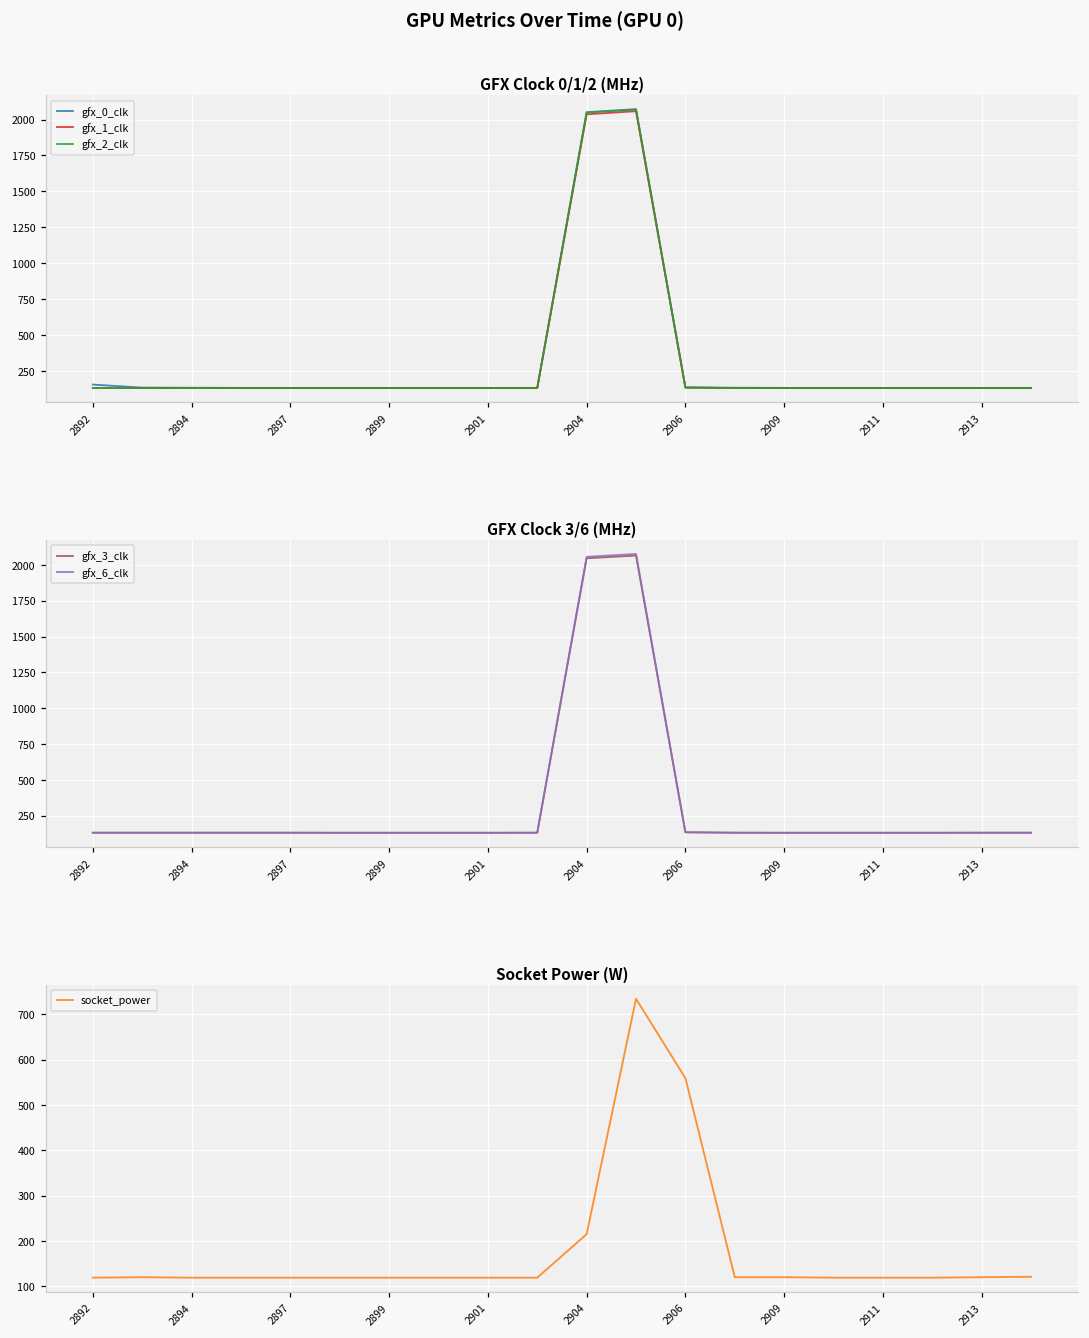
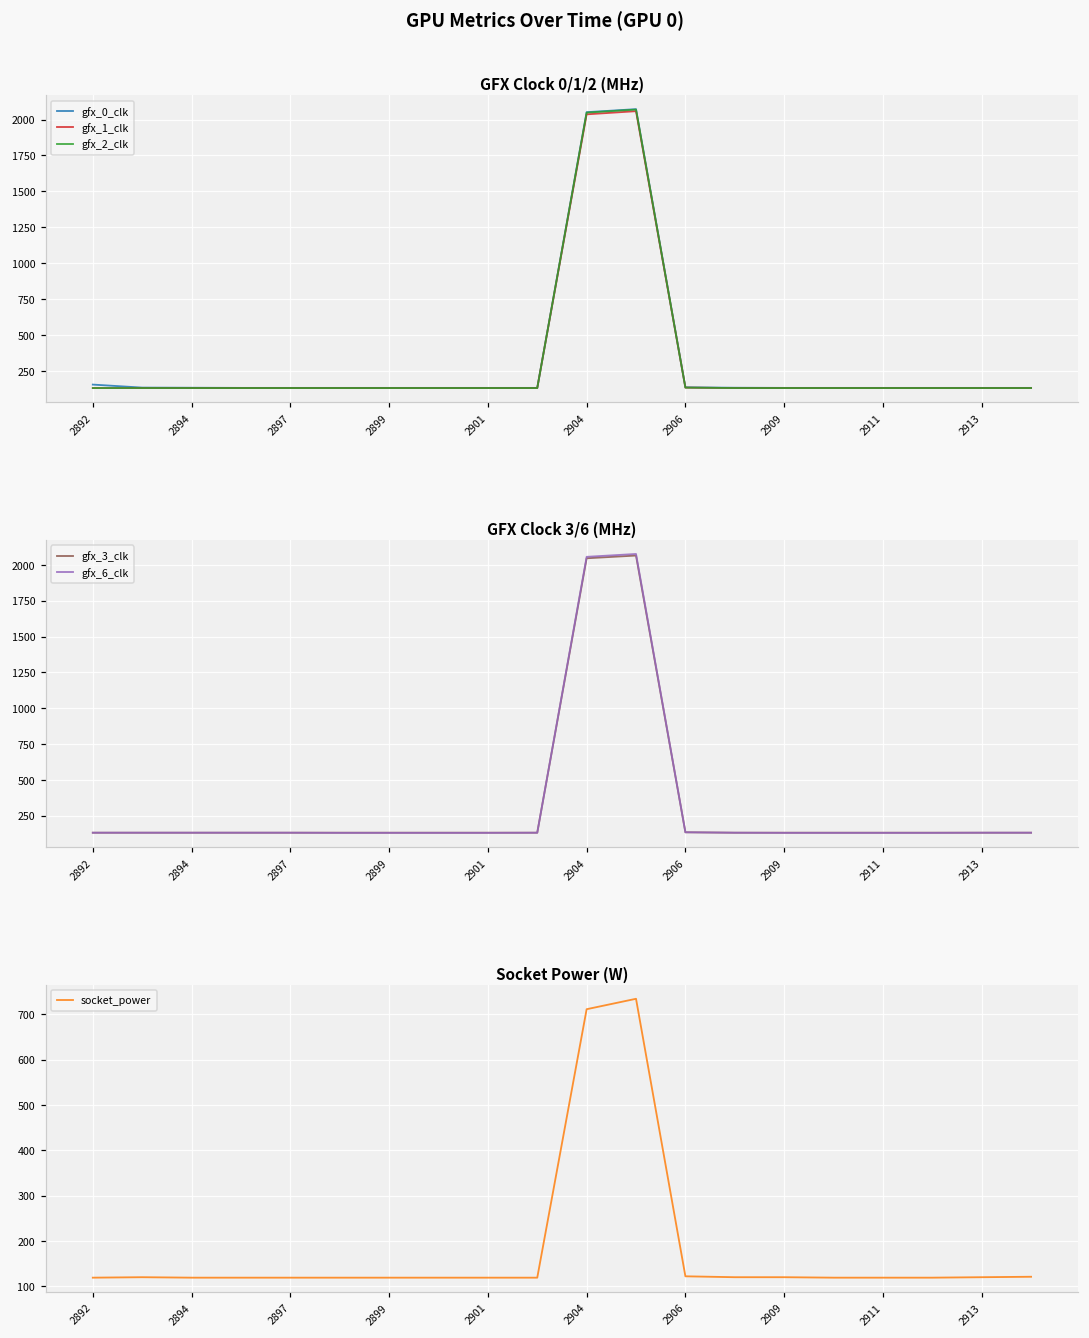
Socket Power (W), 2904: 220 -> 710
Socket Power (W), 2906: 560 -> 120
